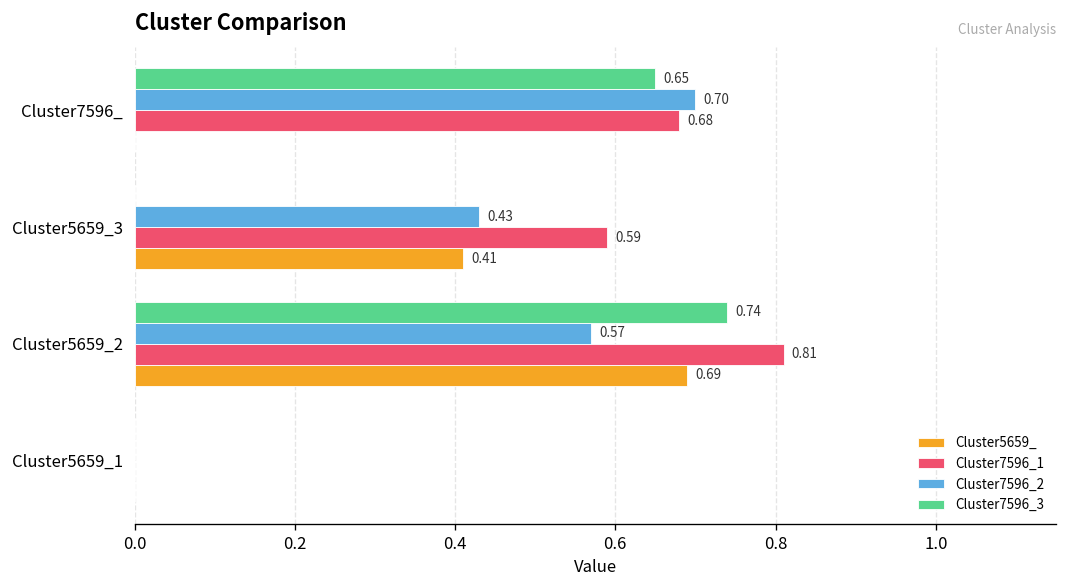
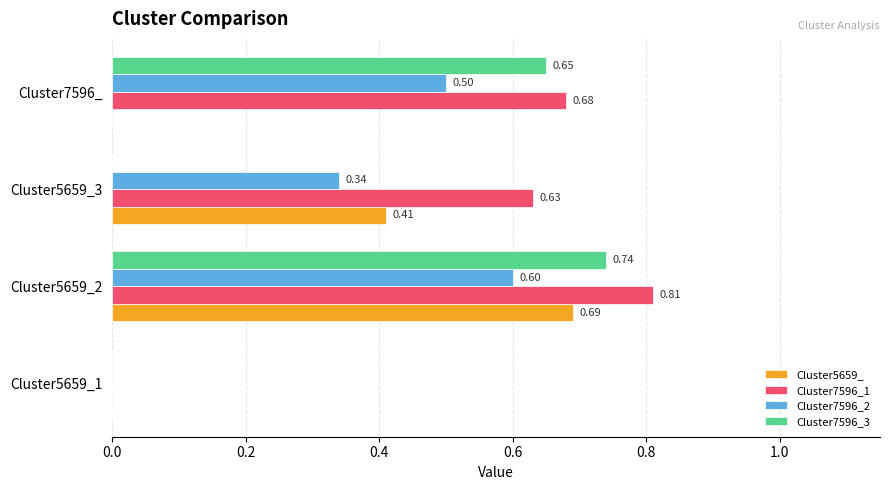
Cluster7596_2, Cluster7596_: 0.70 -> 0.50
Cluster7596_2, Cluster5659_3: 0.43 -> 0.34
Cluster7596_1, Cluster5659_3: 0.59 -> 0.63
Cluster7596_2, Cluster5659_2: 0.57 -> 0.60
